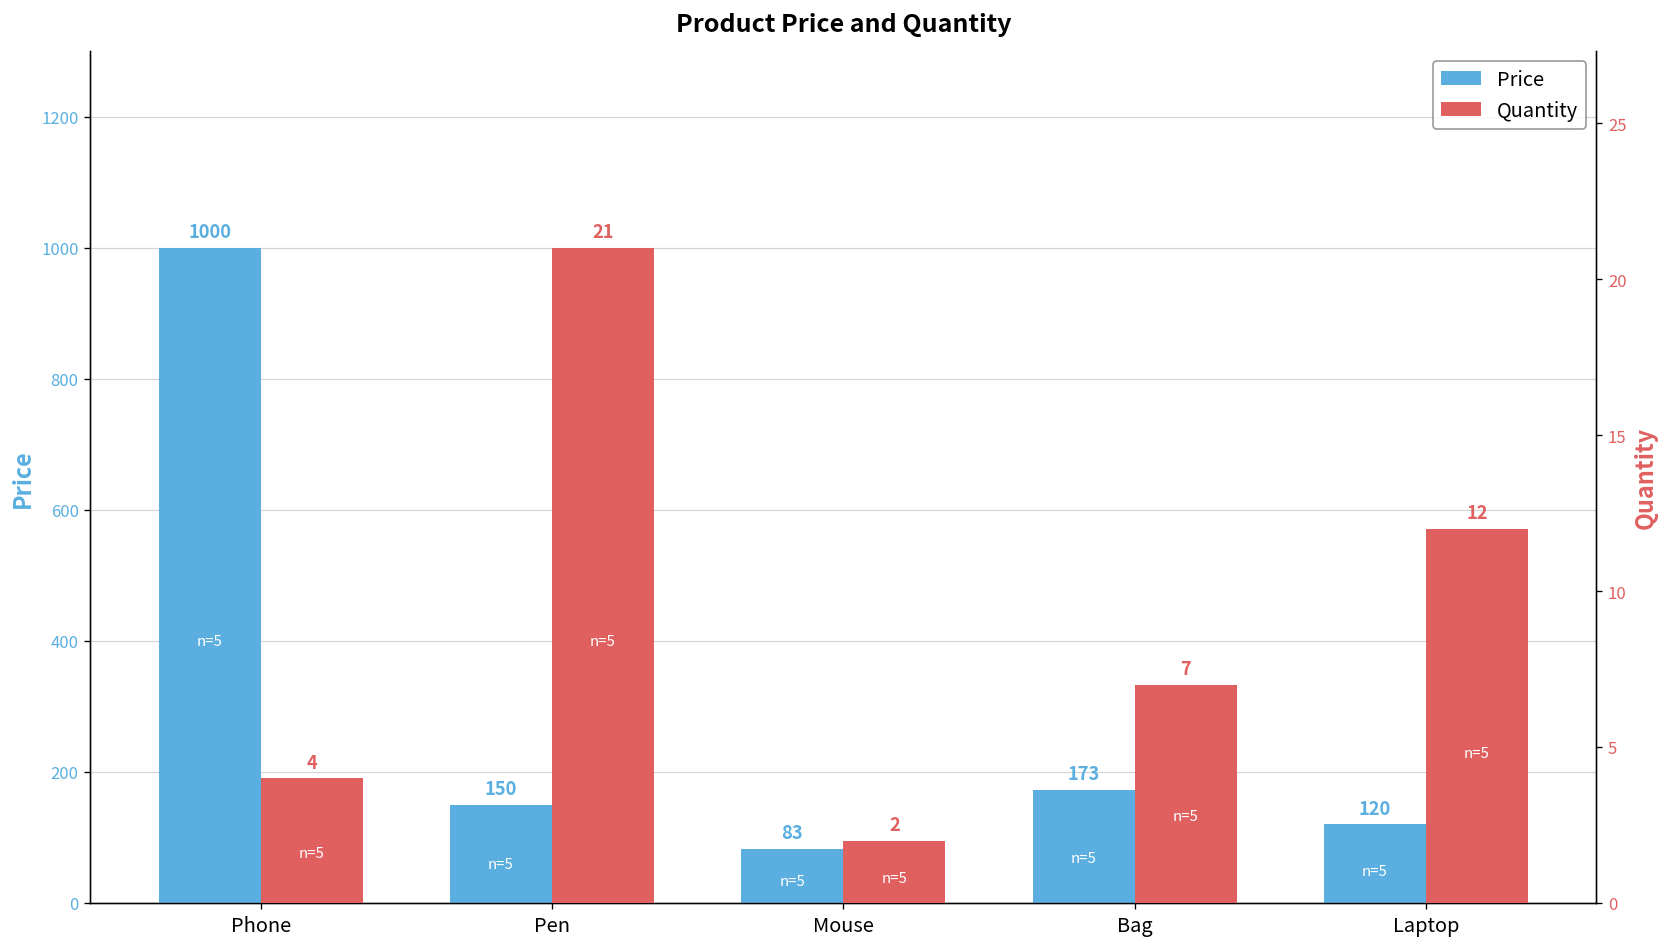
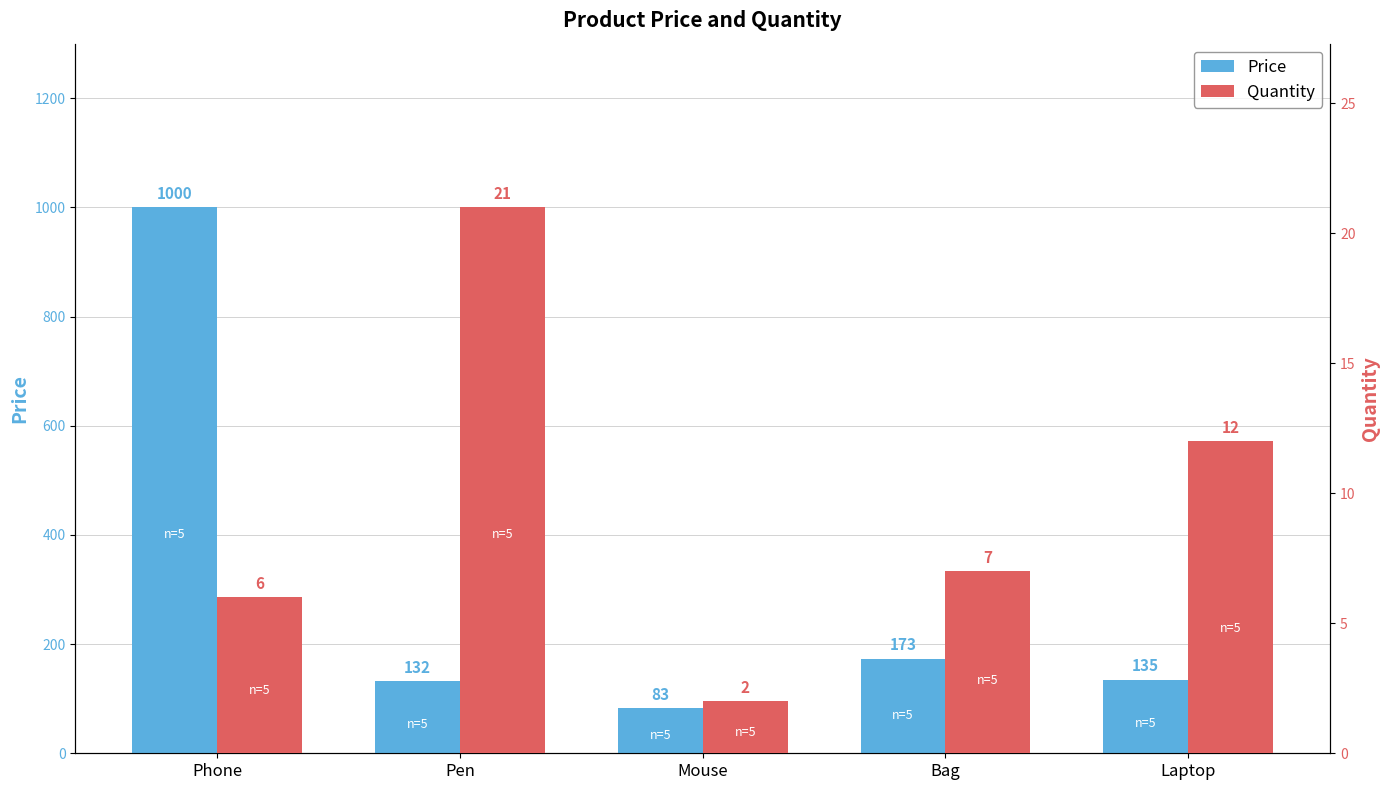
Price, Pen: 150 -> 132
Price, Laptop: 120 -> 135
Quantity, Phone: 4 -> 6
